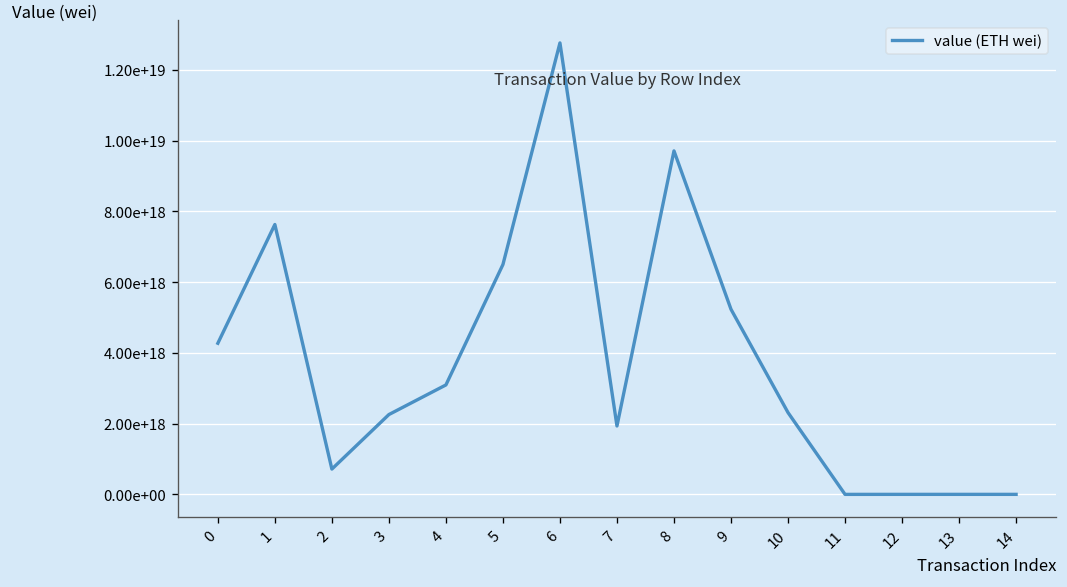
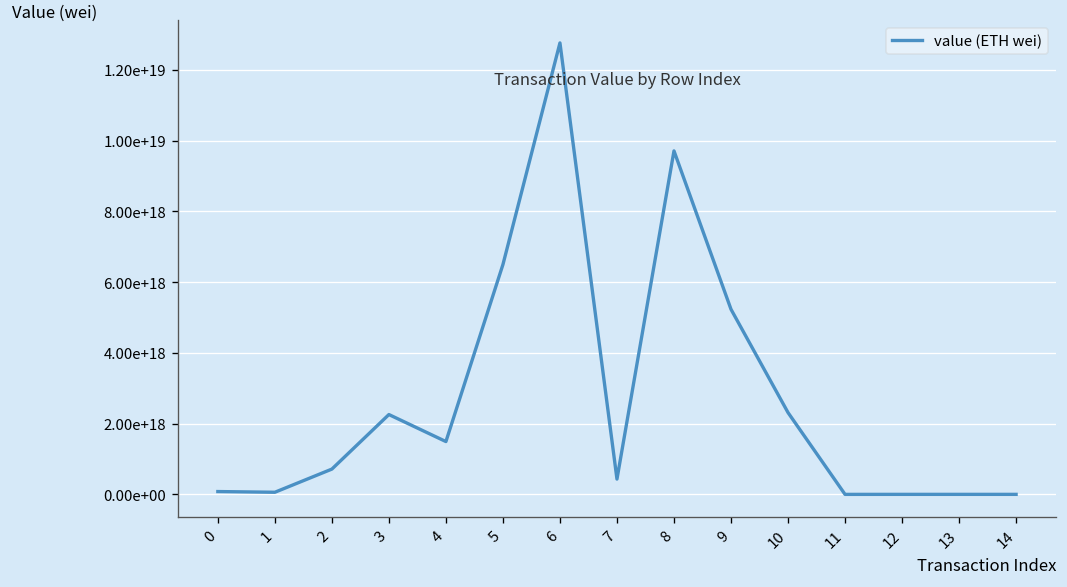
0: 4300000000000000000 -> 100000000000000000
1: 7600000000000000000 -> 100000000000000000
4: 3100000000000000000 -> 1500000000000000000
7: 1900000000000000000 -> 400000000000000000
